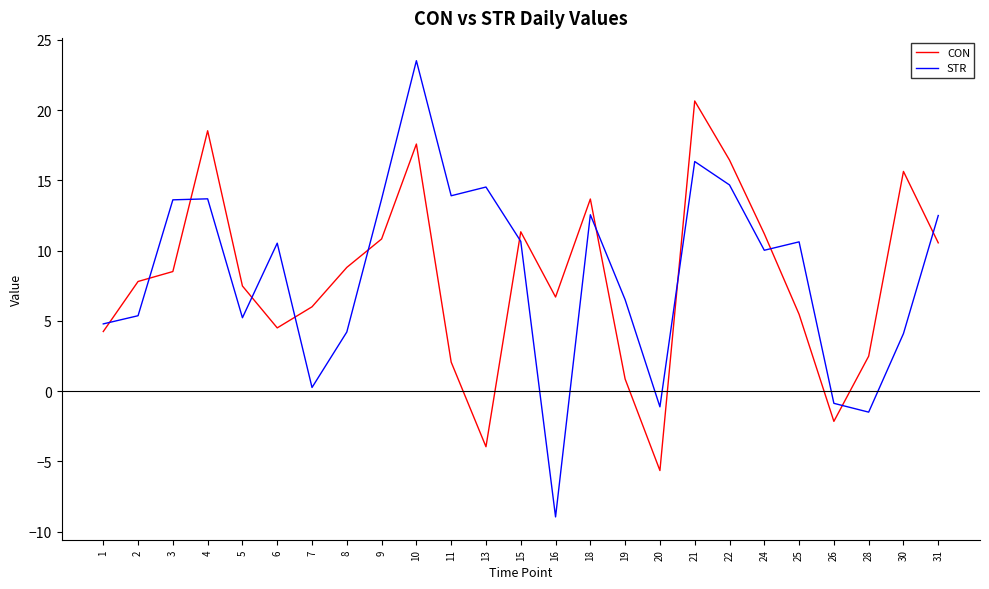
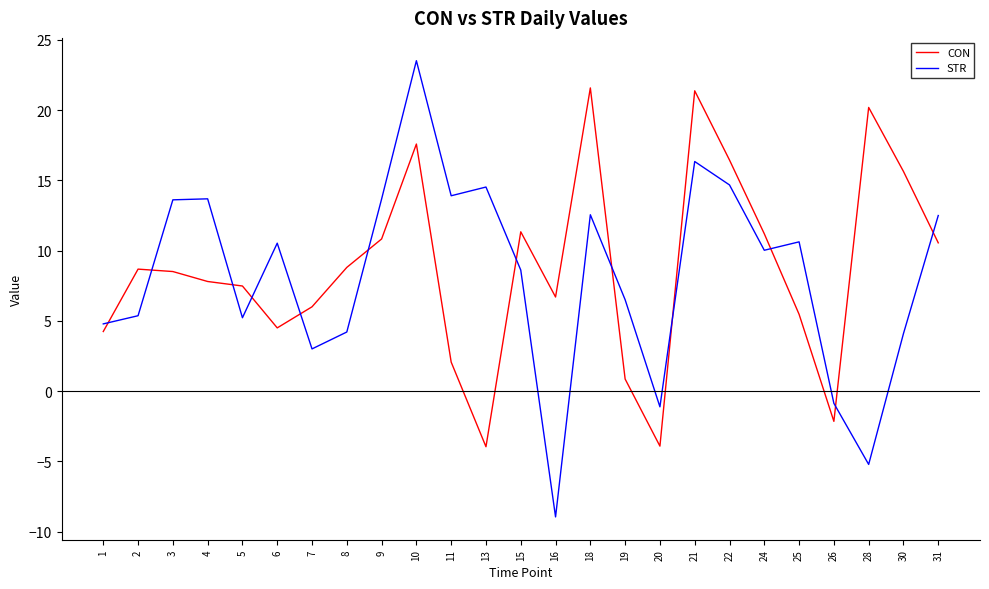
CON, 2: 7.8 -> 8.7
CON, 4: 18.5 -> 7.8
STR, 7: 0.3 -> 3.0
STR, 15: 10.7 -> 8.6
CON, 18: 13.7 -> 21.6
CON, 20: -5.6 -> -3.9
CON, 21: 20.7 -> 21.4
CON, 28: 2.5 -> 20.2
STR, 28: -1.5 -> -5.2
